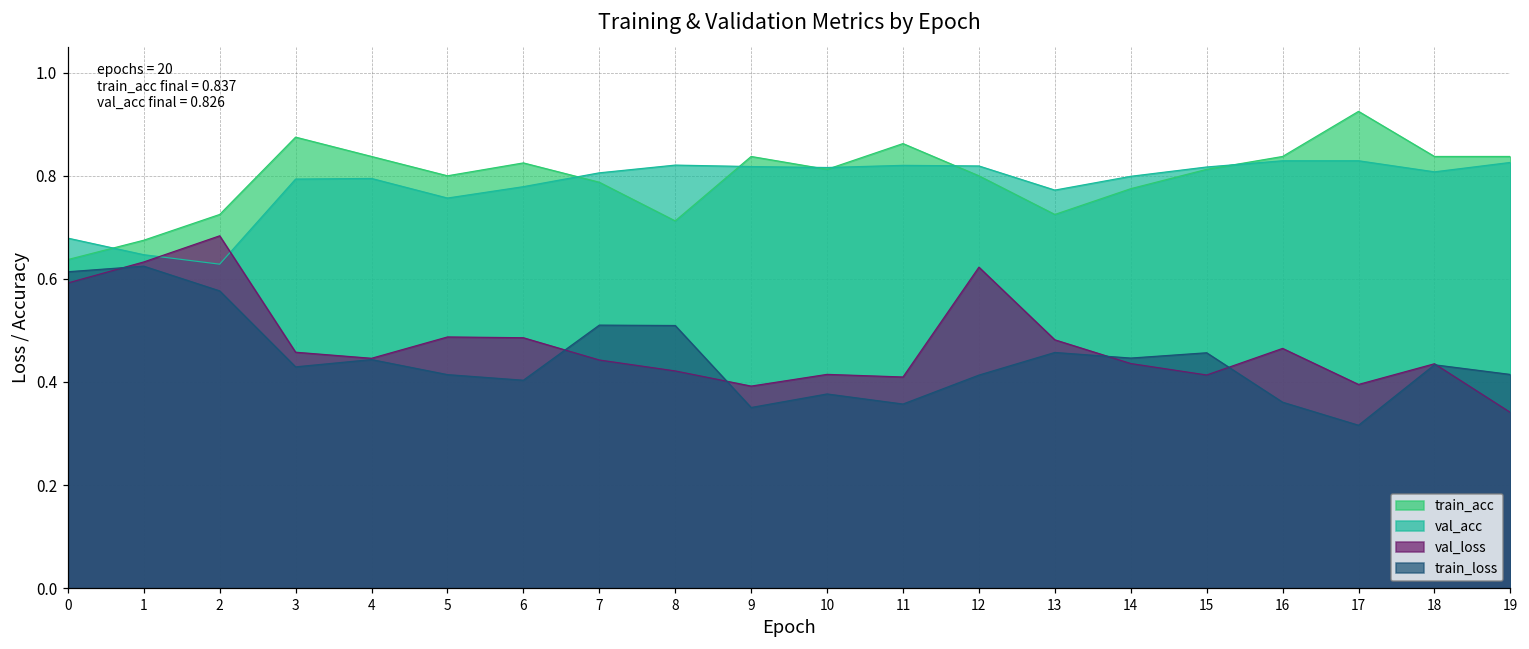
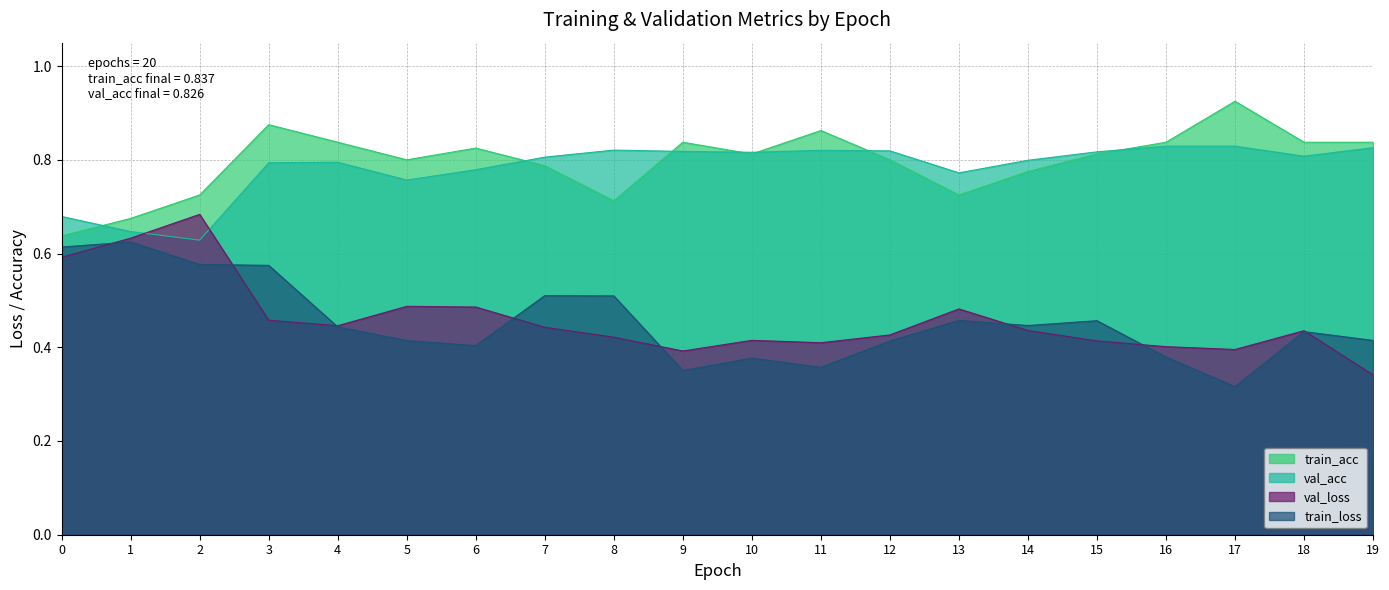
train_loss, 3: 0.43 -> 0.57
val_loss, 12: 0.62 -> 0.43
val_loss, 16: 0.47 -> 0.40
train_loss, 16: 0.36 -> 0.38
